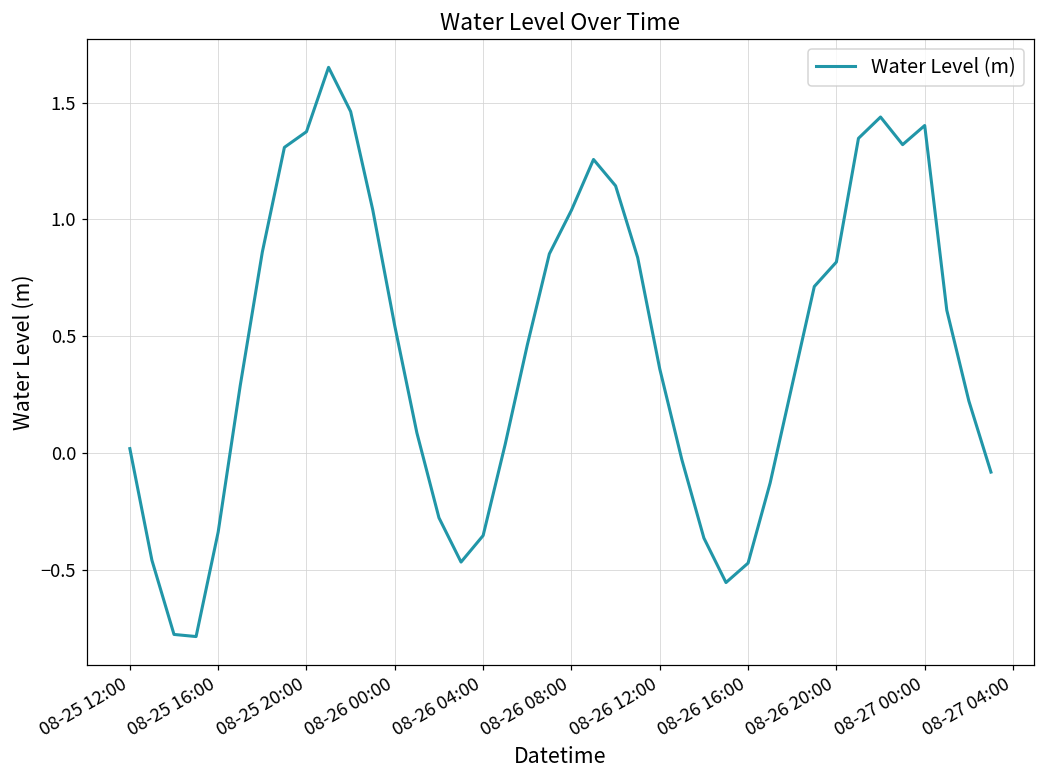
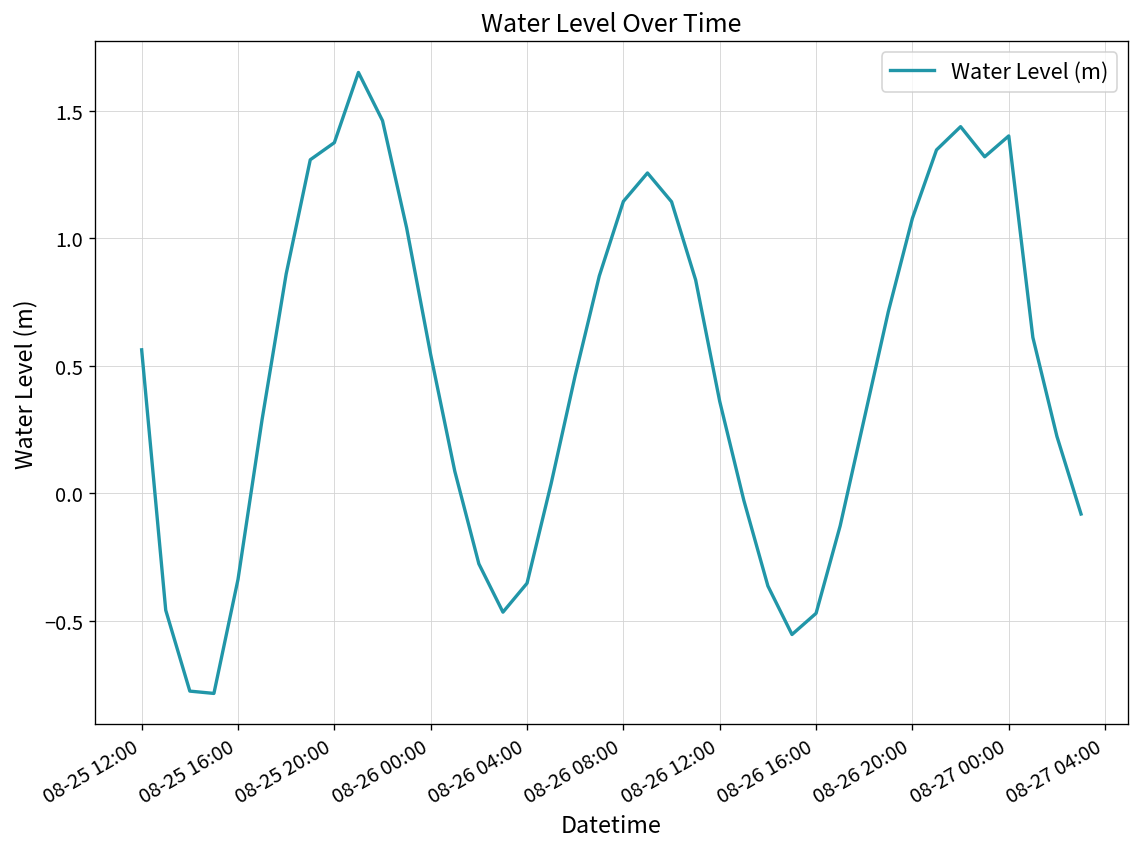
08-25 12:00: 0.02 -> 0.56
08-26 08:00: 1.04 -> 1.15
08-26 20:00: 0.82 -> 1.08
